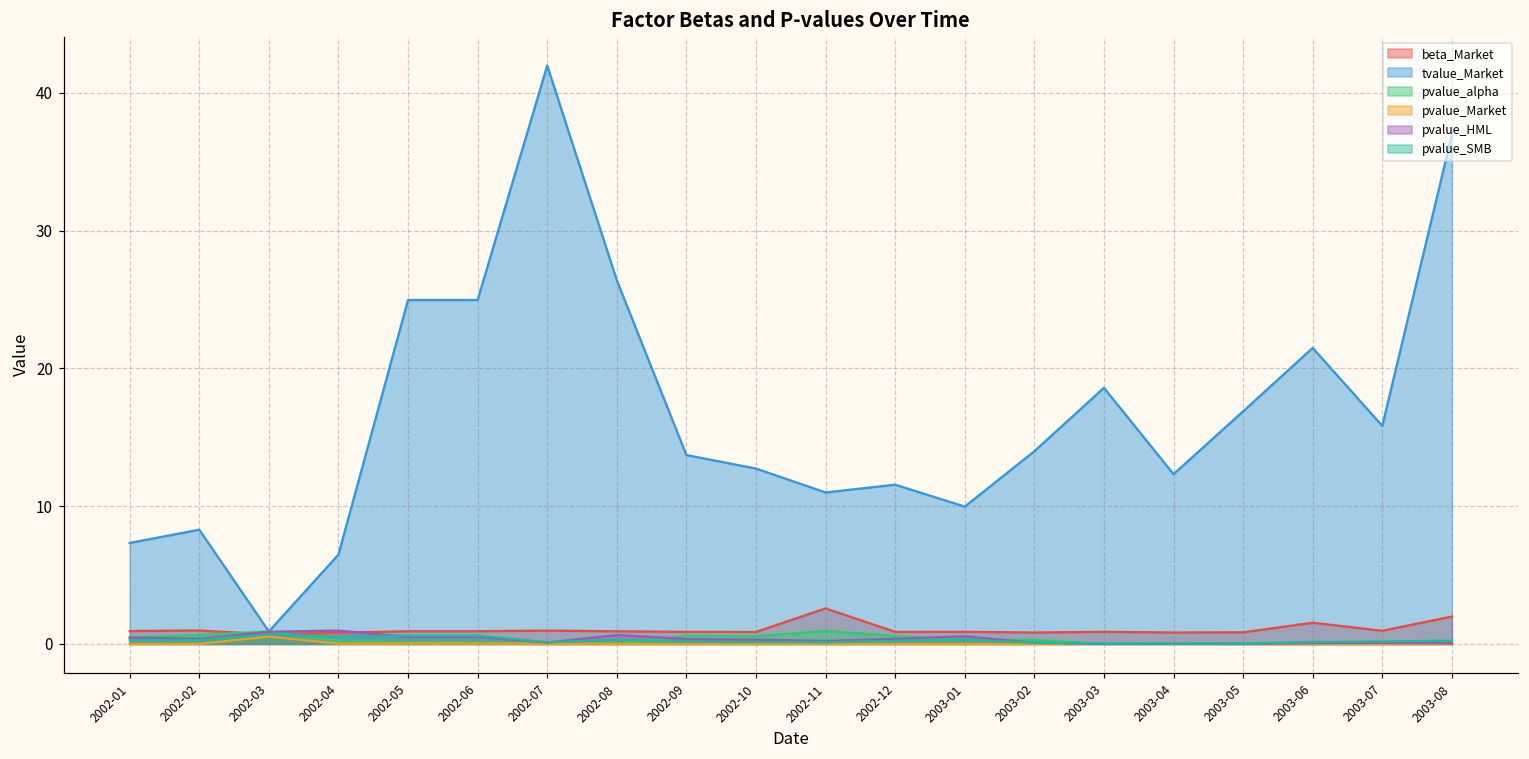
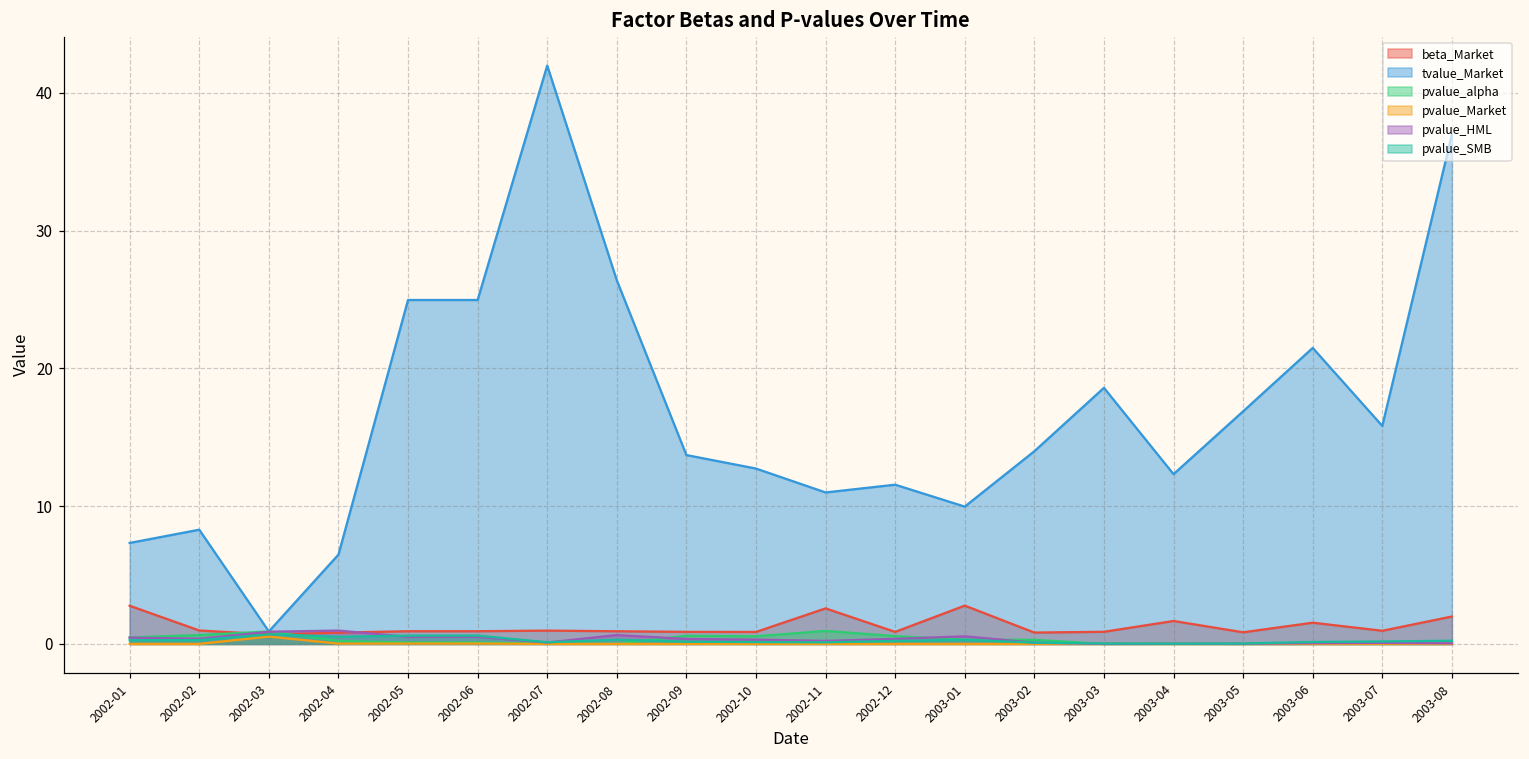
beta_Market, 2002-01: 0.9 -> 2.8
beta_Market, 2003-01: 0.9 -> 2.8
beta_Market, 2003-04: 0.8 -> 1.7
